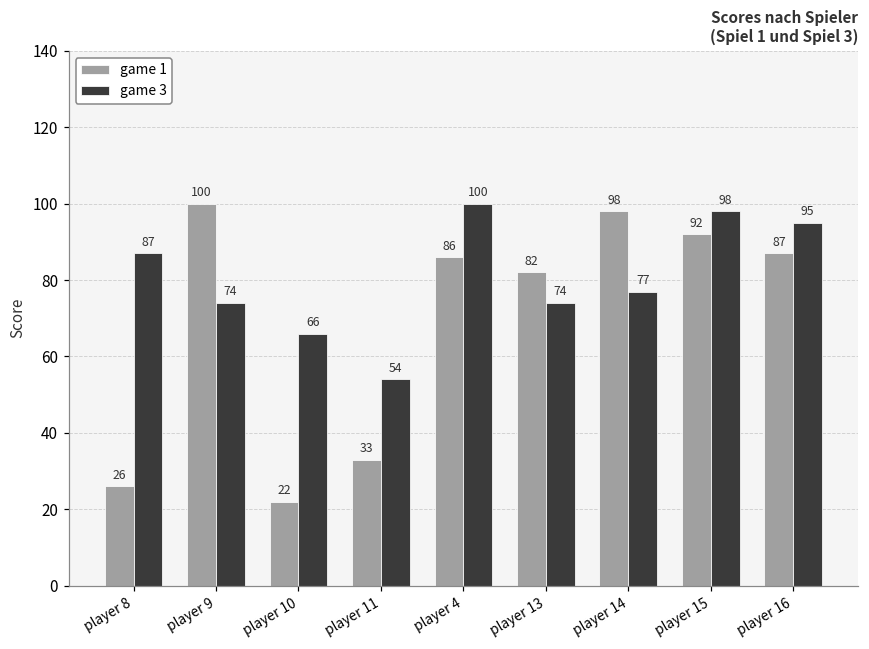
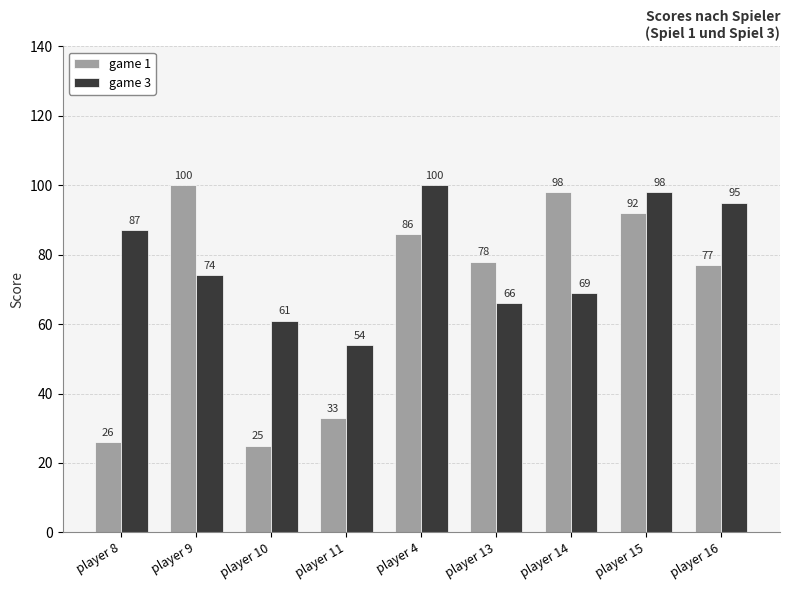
game 1, player 10: 22 -> 25
game 3, player 10: 66 -> 61
game 1, player 13: 82 -> 78
game 3, player 13: 74 -> 66
game 3, player 14: 77 -> 69
game 1, player 16: 87 -> 77
